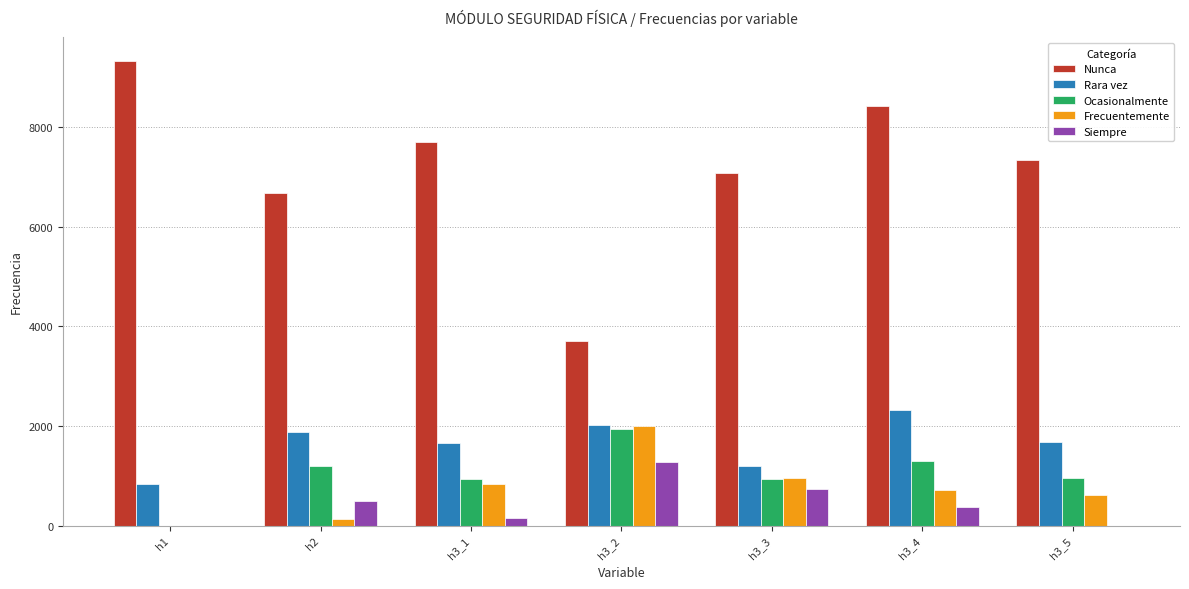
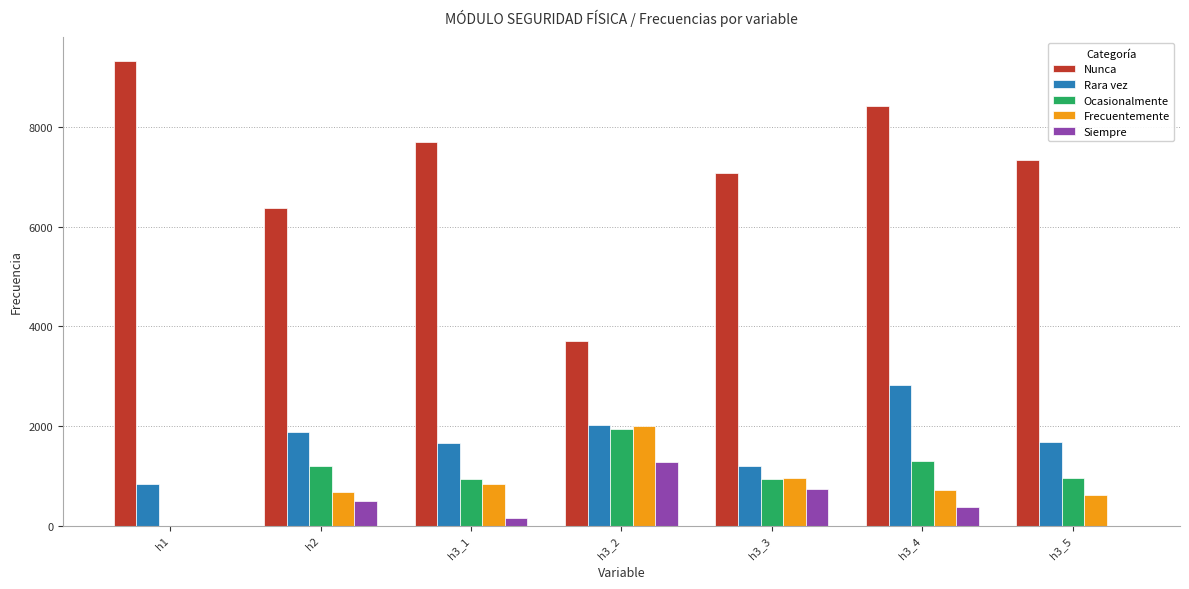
Nunca, h2: 6700 -> 6400
Frecuentemente, h2: 100 -> 700
Rara vez, h3_4: 2300 -> 2800
